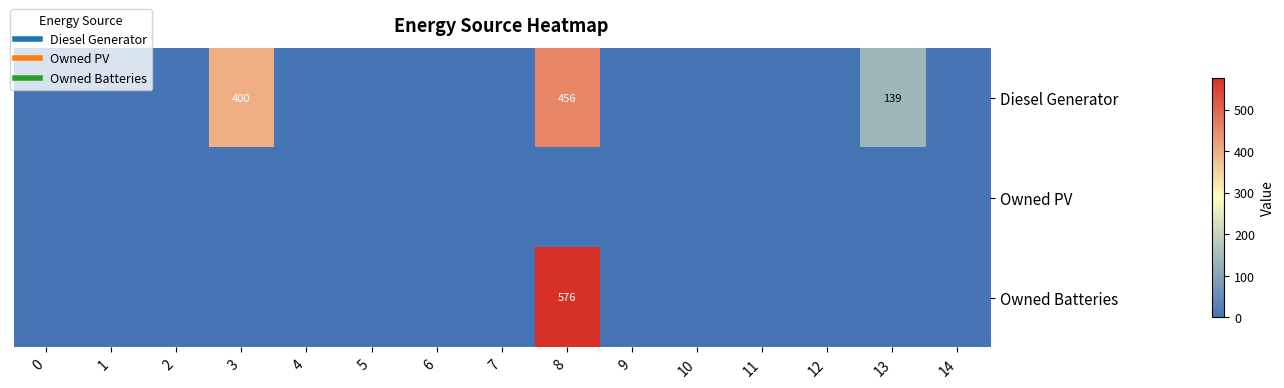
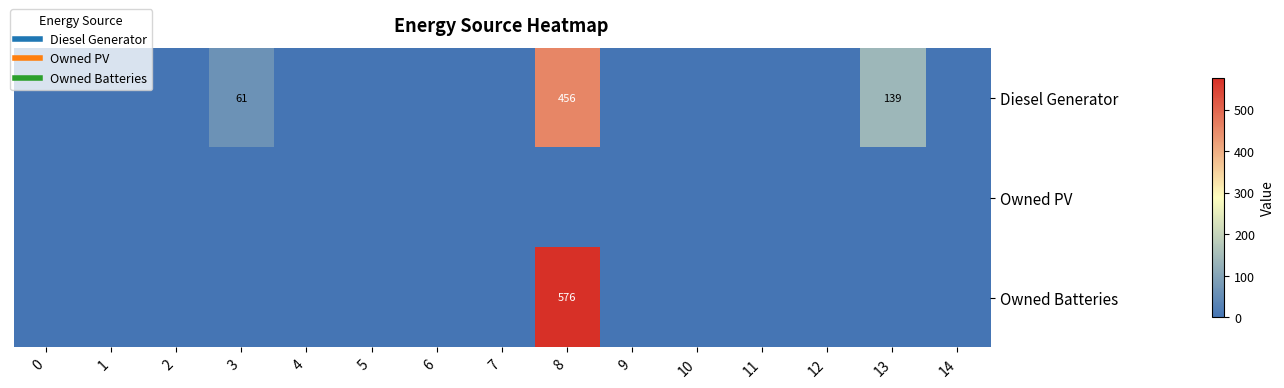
Diesel Generator, 3: 400 -> 61
